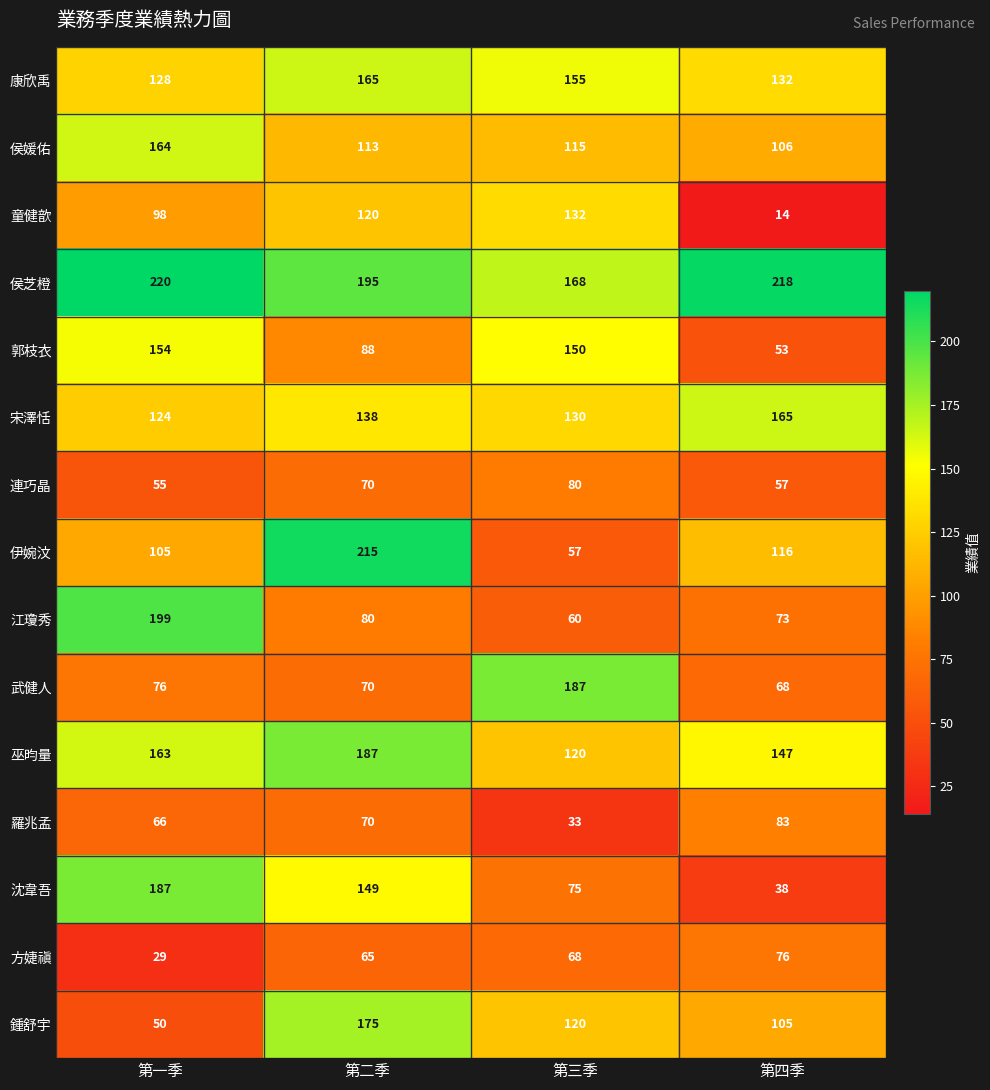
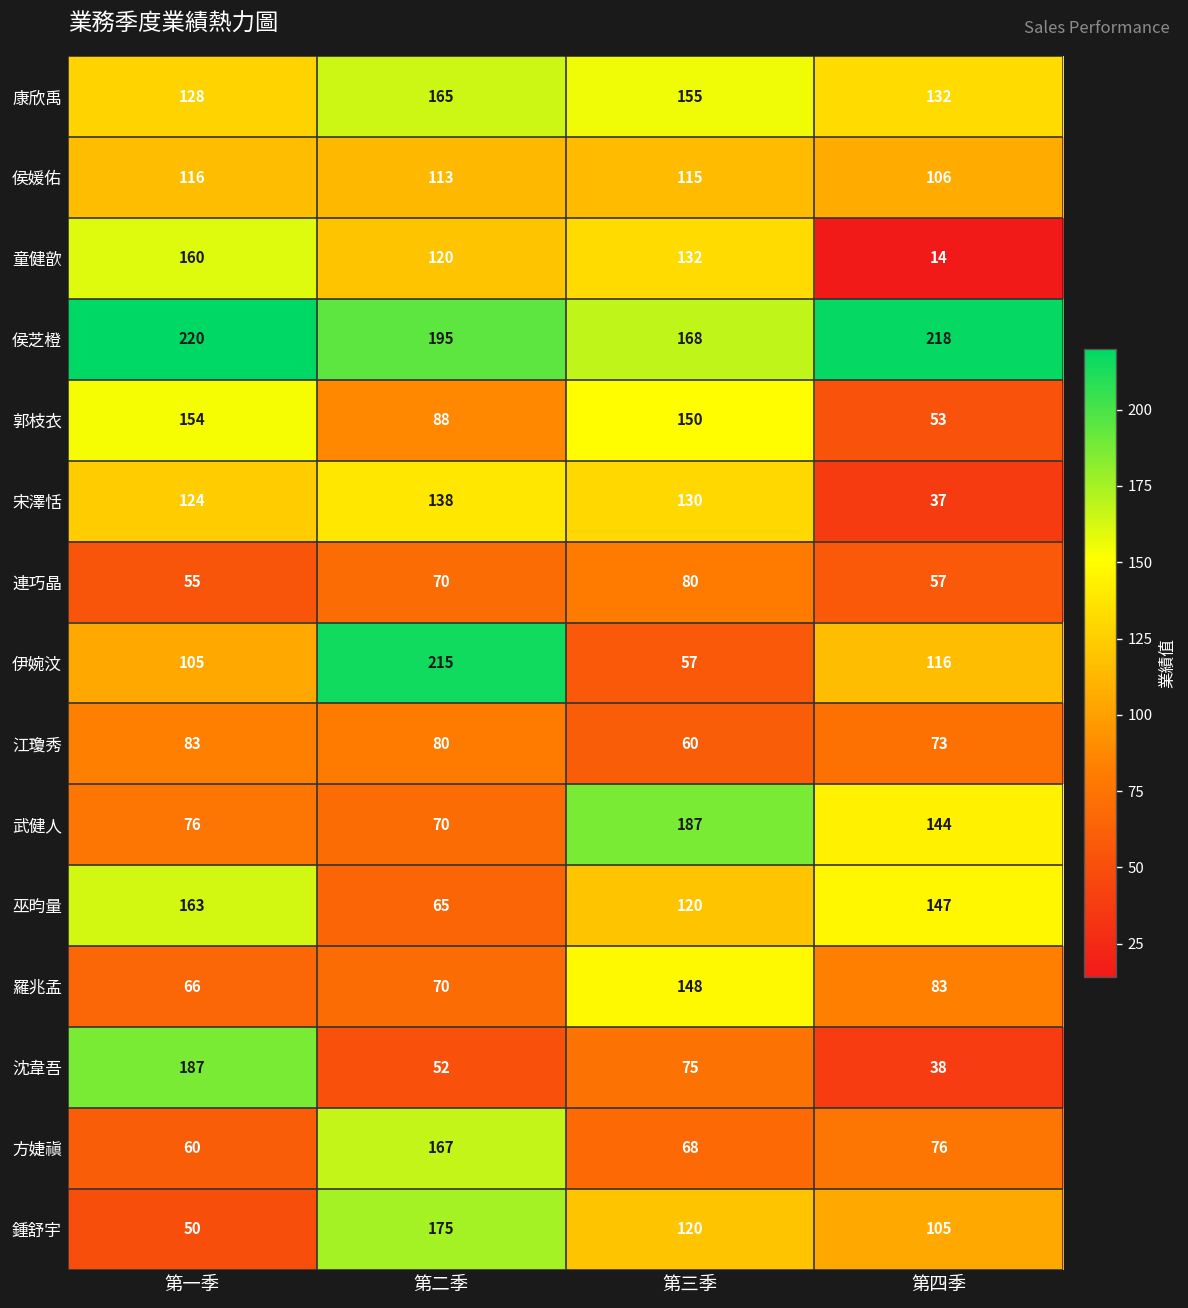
侯媛佑, 第一季: 164 -> 116
童健歆, 第一季: 98 -> 160
宋澤恬, 第四季: 165 -> 37
江瓊秀, 第一季: 199 -> 83
武健人, 第四季: 68 -> 144
巫昀量, 第二季: 187 -> 65
羅兆孟, 第三季: 33 -> 148
沈韋吾, 第二季: 149 -> 52
方婕禛, 第一季: 29 -> 60
方婕禛, 第二季: 65 -> 167
